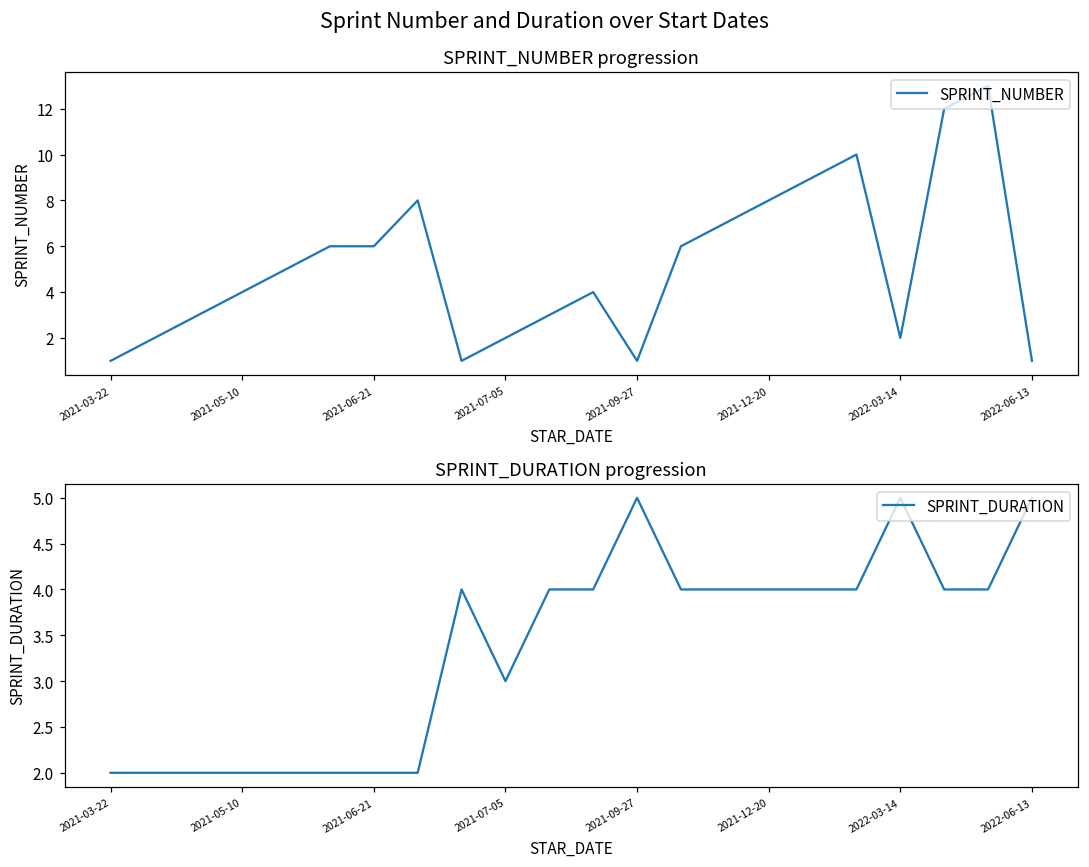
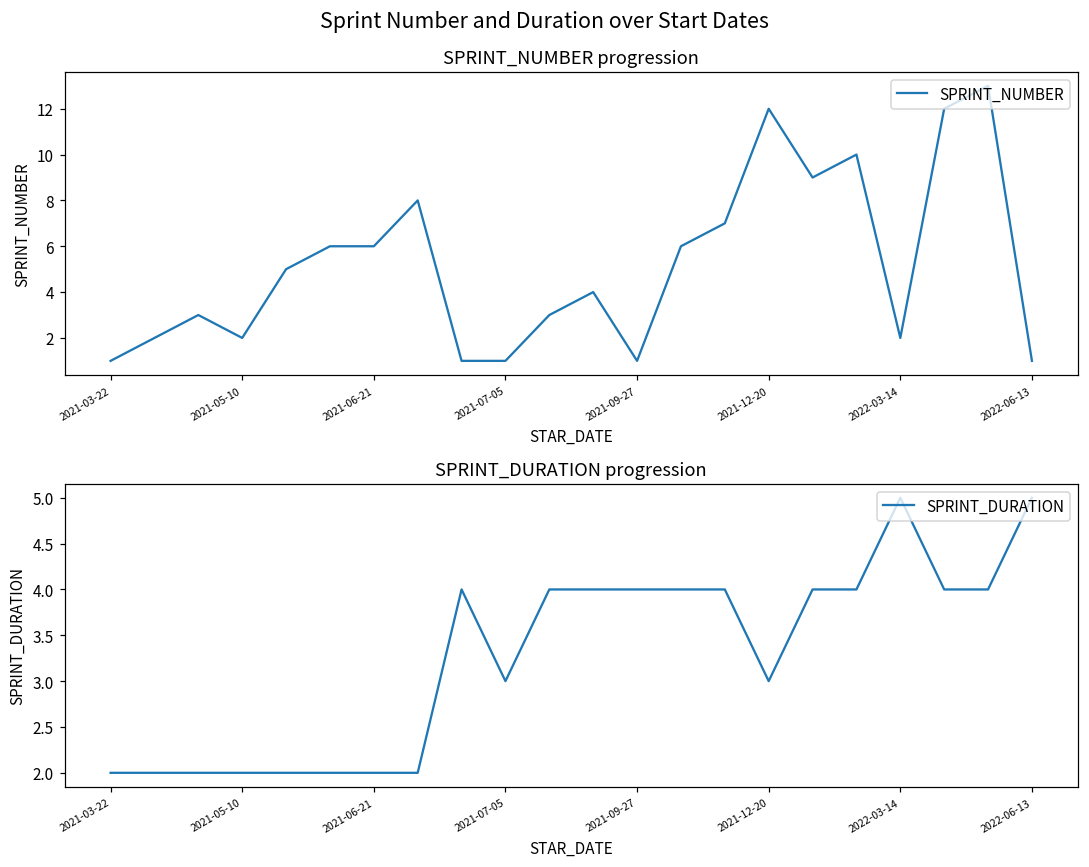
SPRINT_NUMBER progression, 2021-05-10: 4 -> 2
SPRINT_NUMBER progression, 2021-07-05: 2 -> 1
SPRINT_NUMBER progression, 2021-12-20: 8 -> 12
SPRINT_DURATION progression, 2021-09-27: 5 -> 4
SPRINT_DURATION progression, 2021-12-20: 4 -> 3
